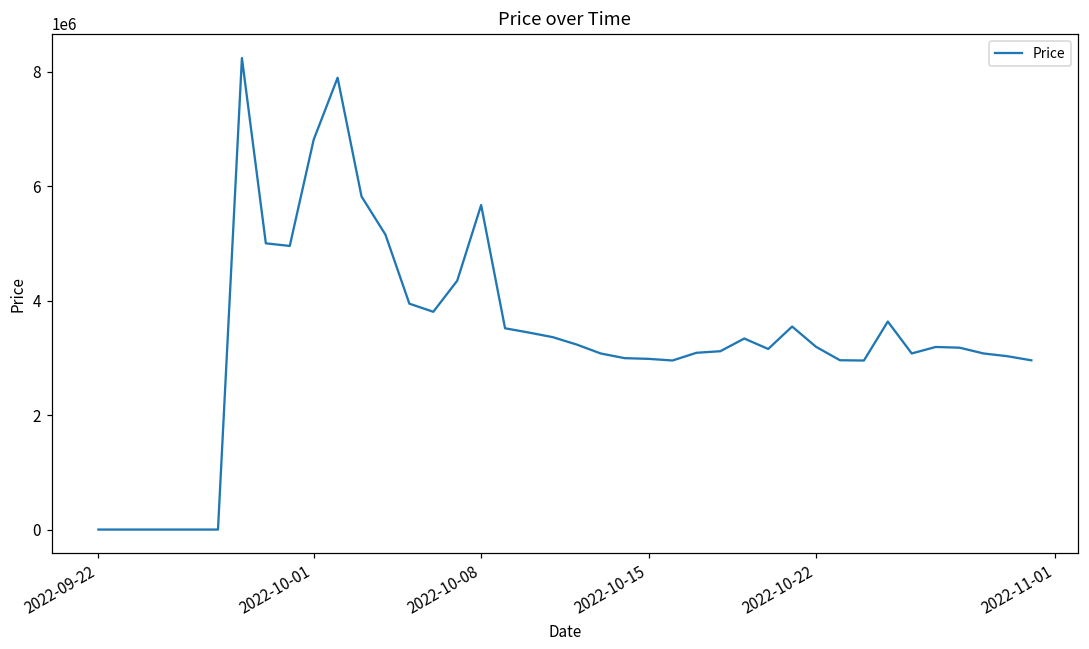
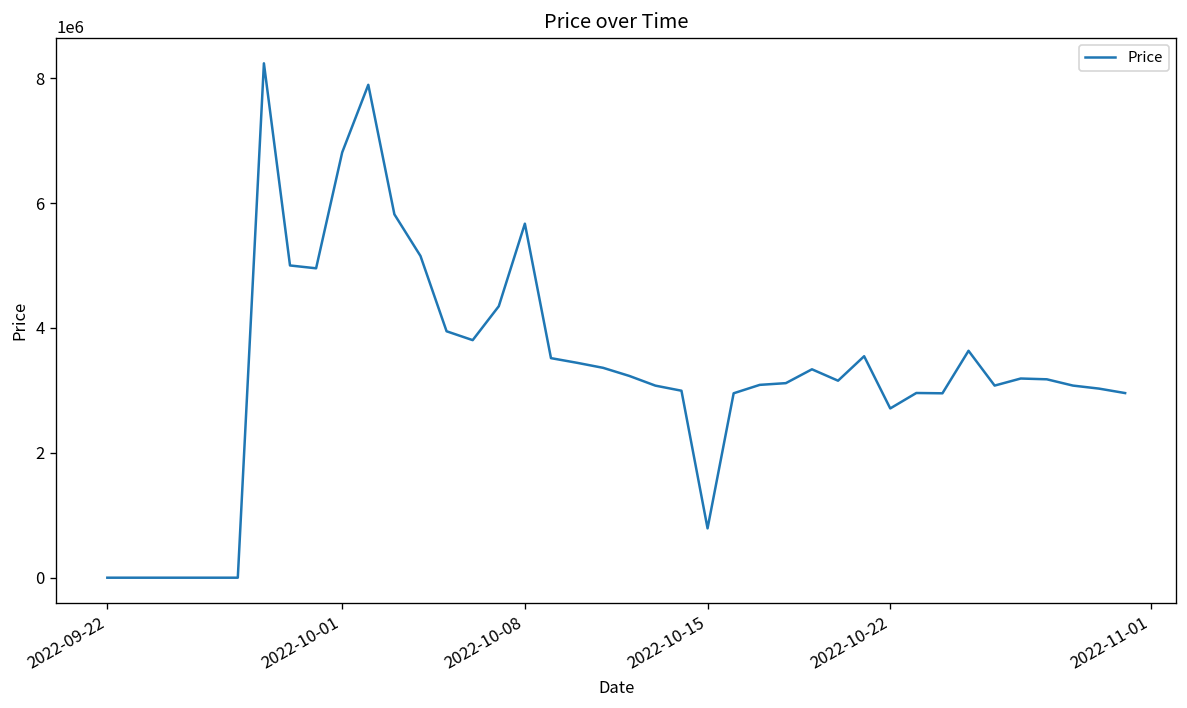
2022-10-15: 3000000 -> 800000
2022-10-22: 3200000 -> 2700000
